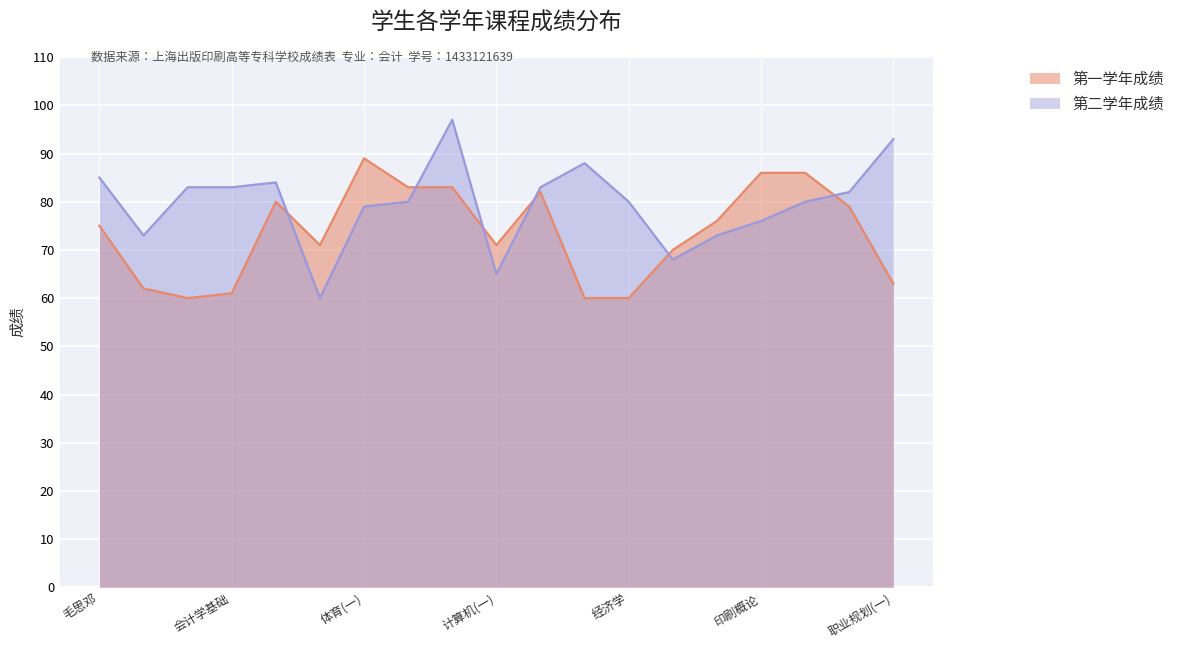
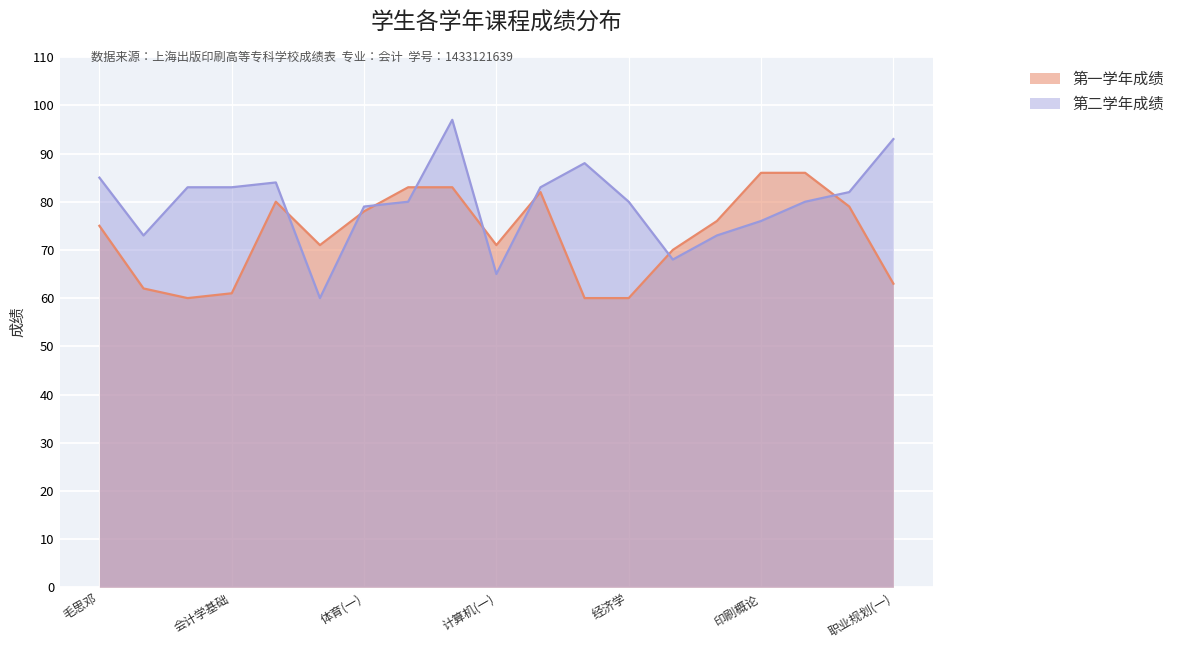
第一学年成绩, 体育(一): 89 -> 78
